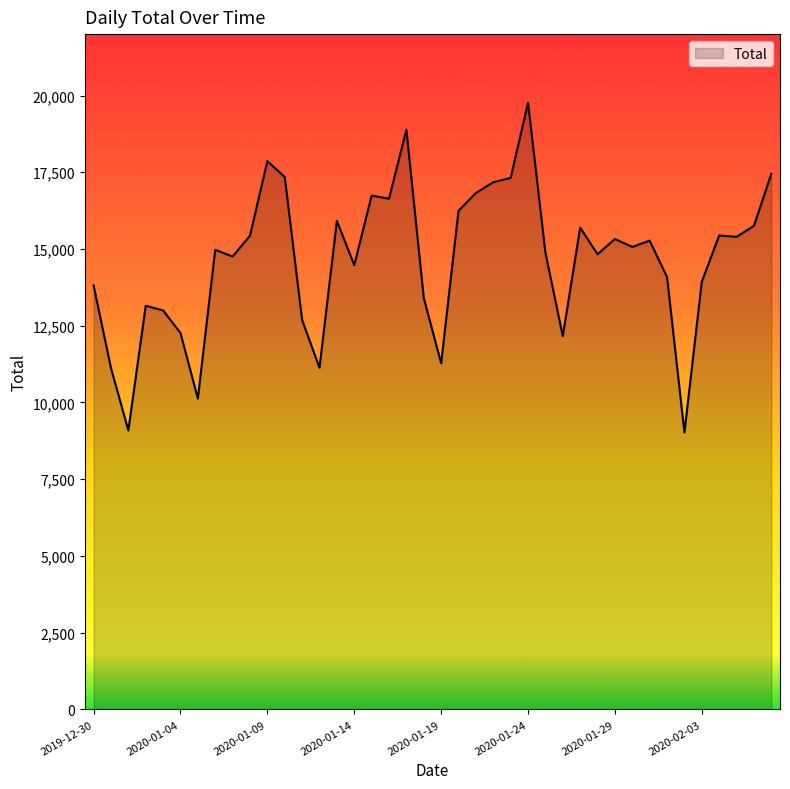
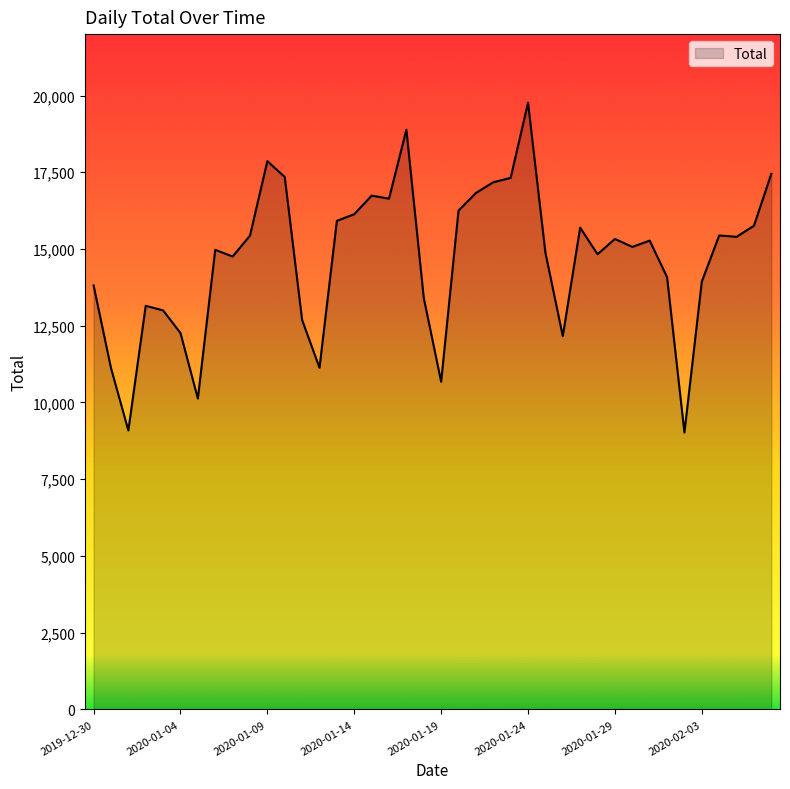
2020-01-14: 14,500 -> 16,100
2020-01-19: 11,300 -> 10,700
